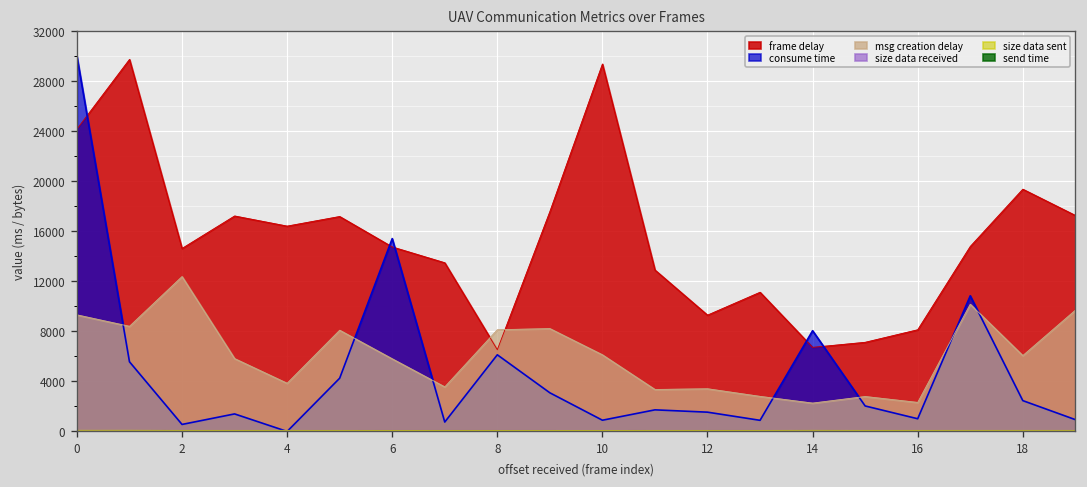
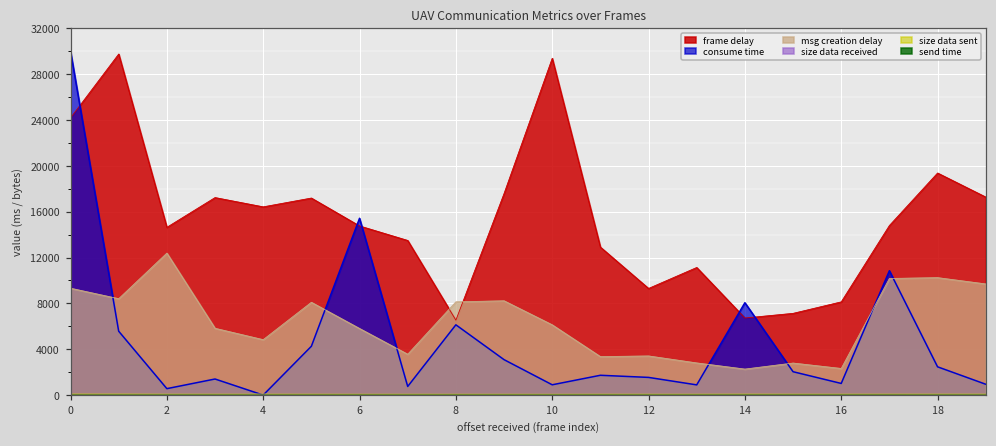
msg creation delay, 4: 3900 -> 4800
msg creation delay, 18: 6100 -> 10200
